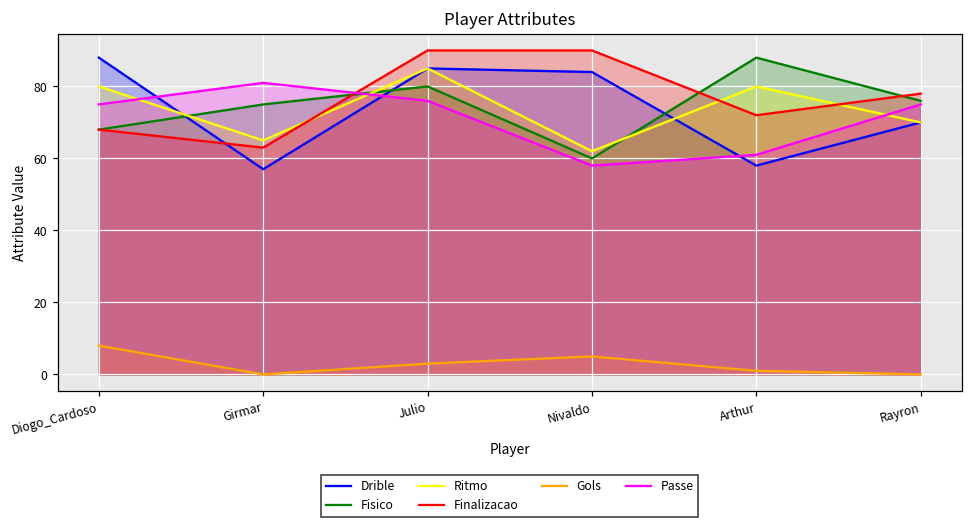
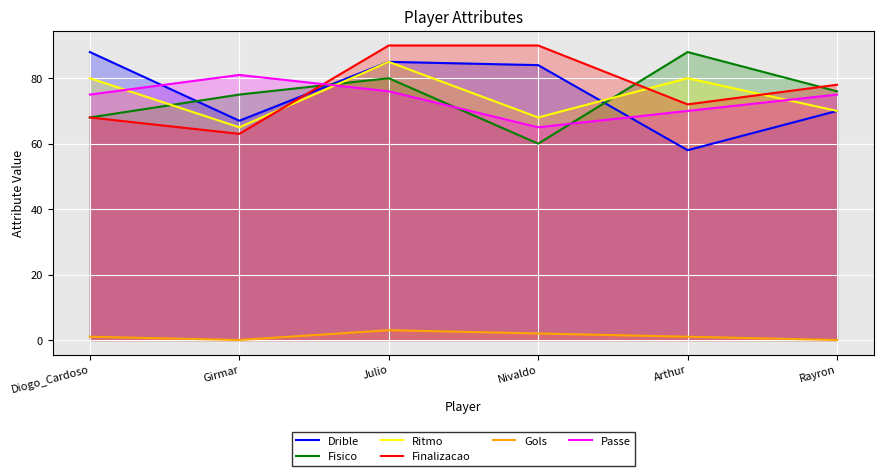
Gols, Diogo_Cardoso: 8 -> 1
Drible, Girmar: 57 -> 67
Ritmo, Nivaldo: 62 -> 68
Gols, Nivaldo: 5 -> 2
Passe, Nivaldo: 58 -> 65
Passe, Arthur: 61 -> 70
